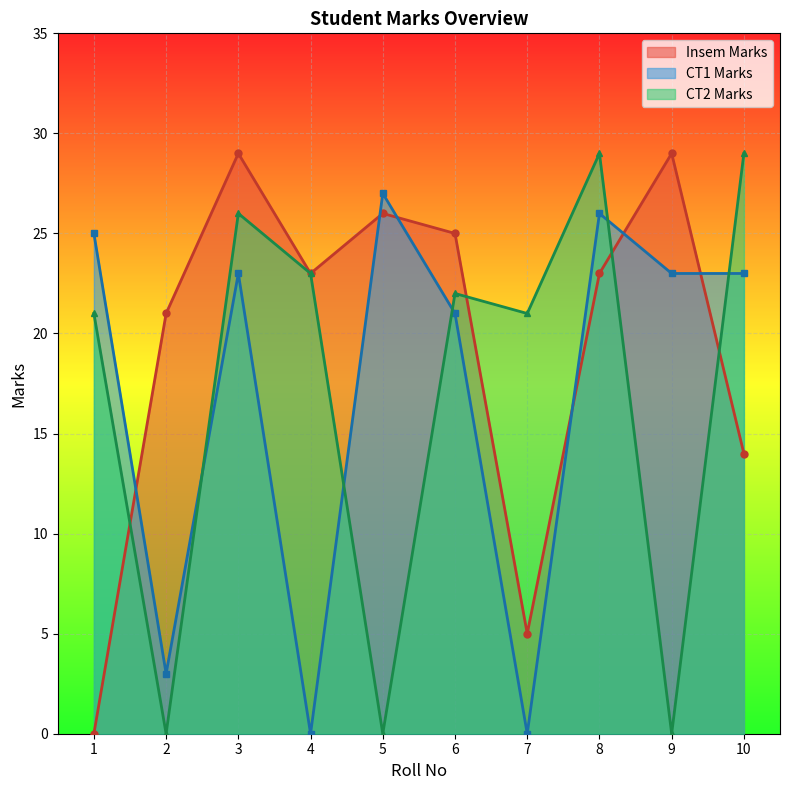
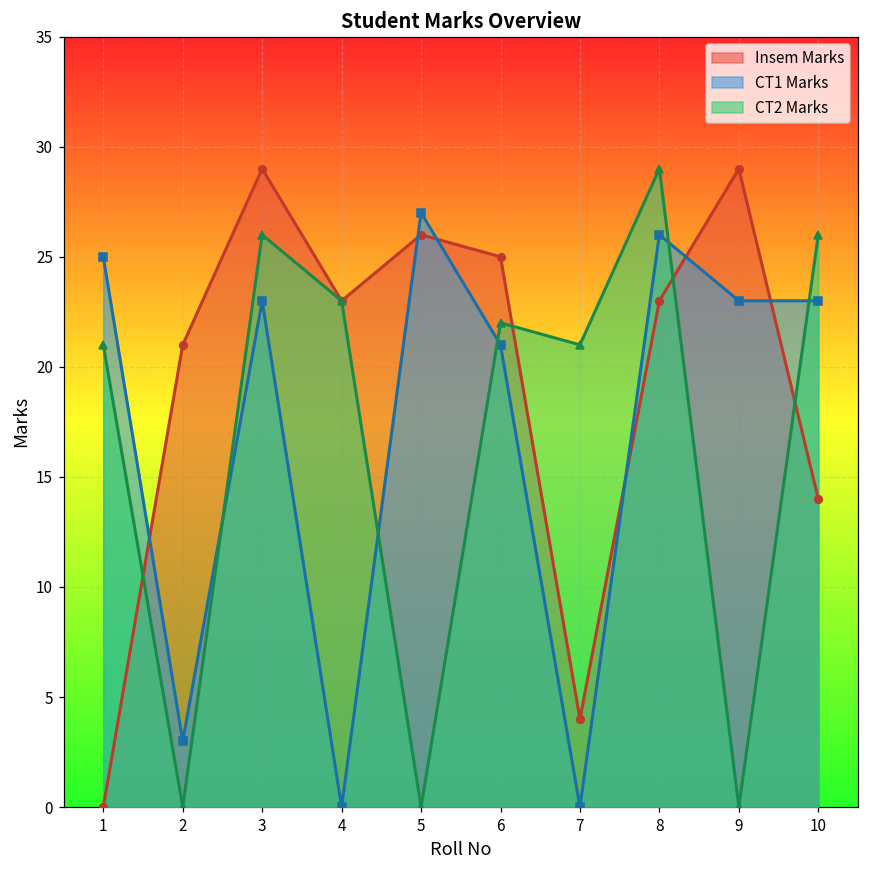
Insem Marks, 7: 5 -> 4
CT2 Marks, 10: 29 -> 26
